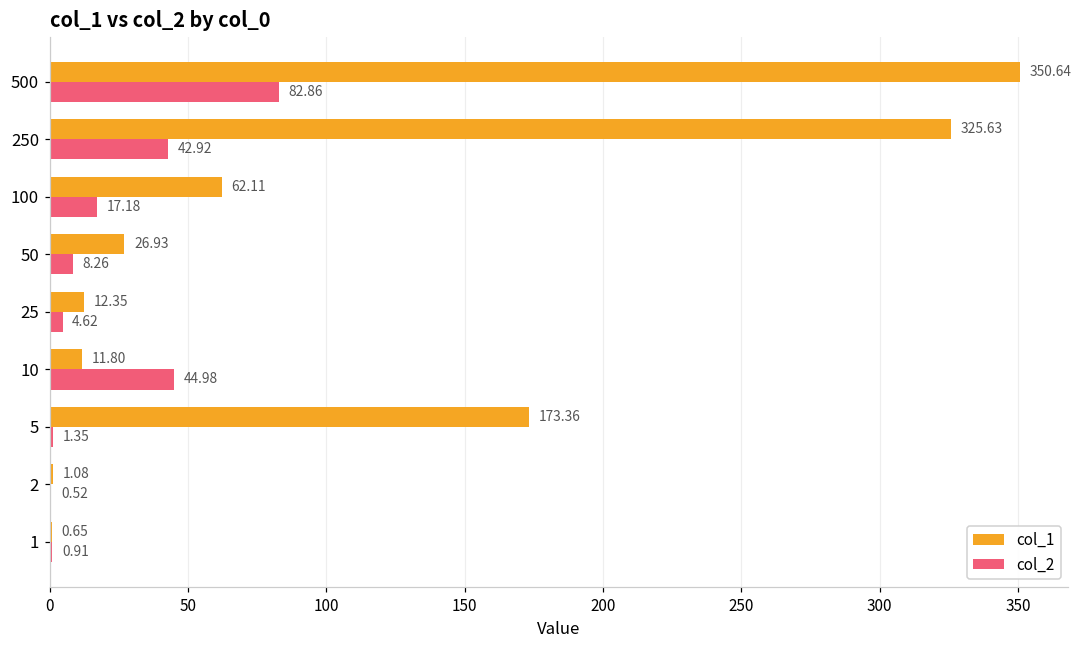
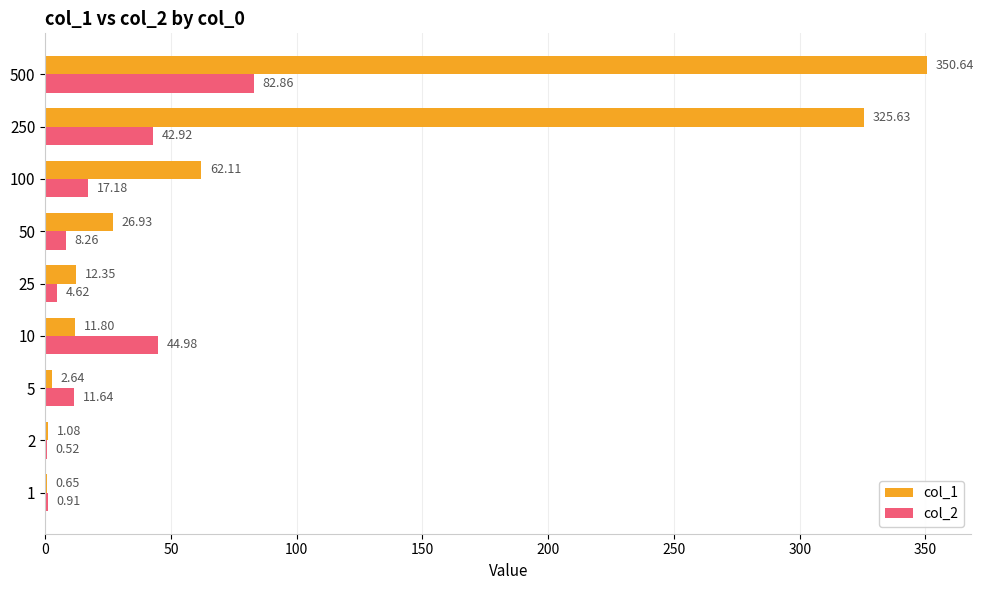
col_1, 5: 173.36 -> 2.64
col_2, 5: 1.35 -> 11.64
